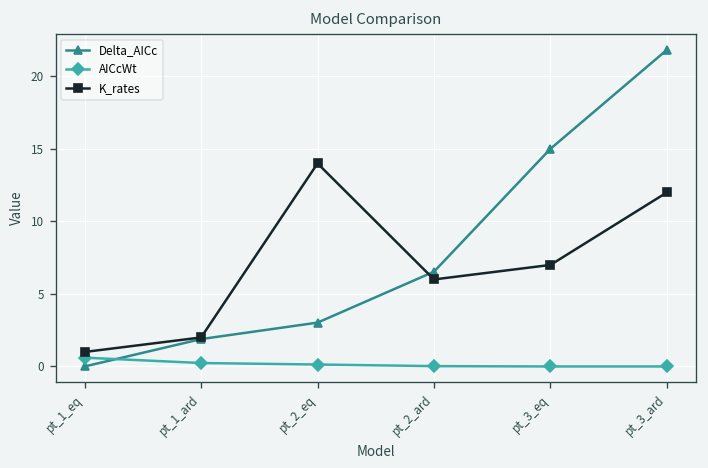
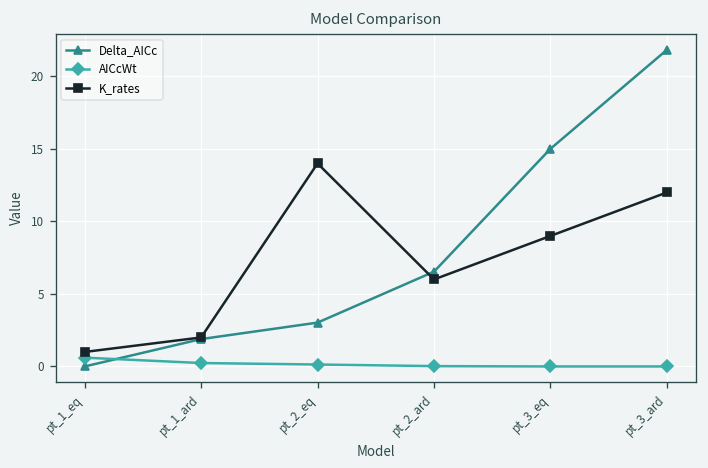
K_rates, pt_3_eq: 7 -> 9
